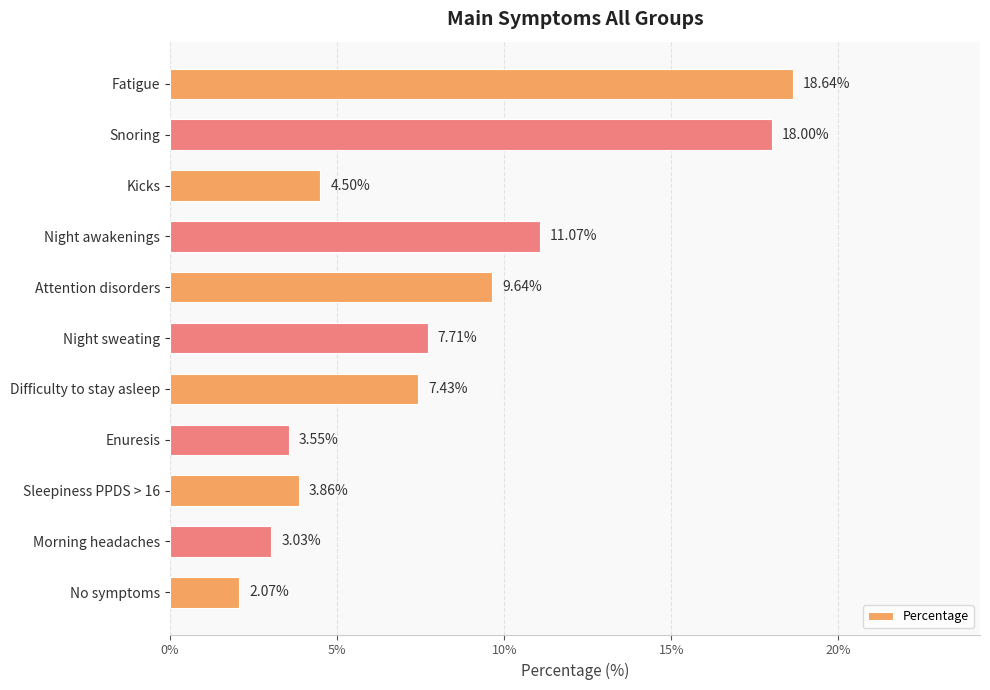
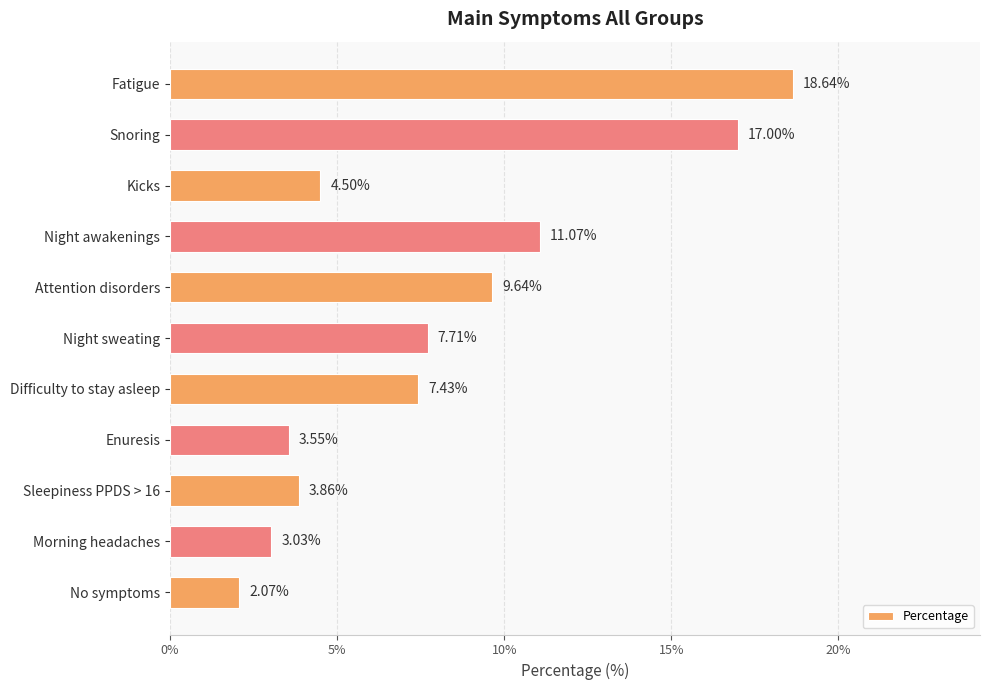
Snoring: 18.00% -> 17.00%
